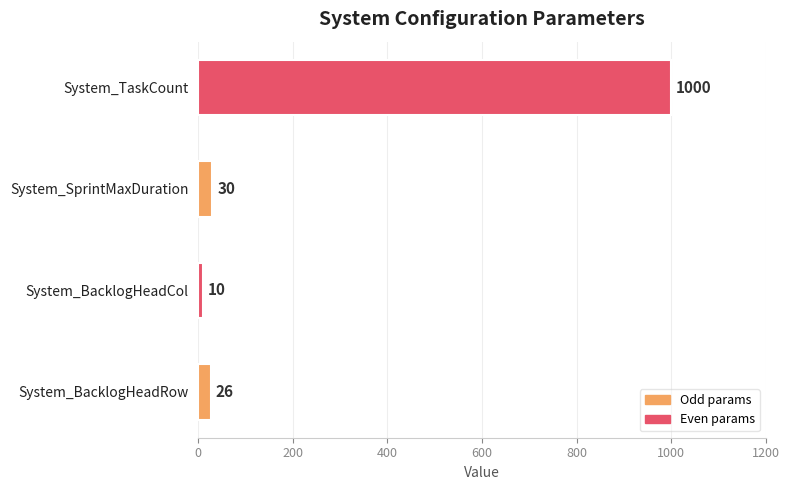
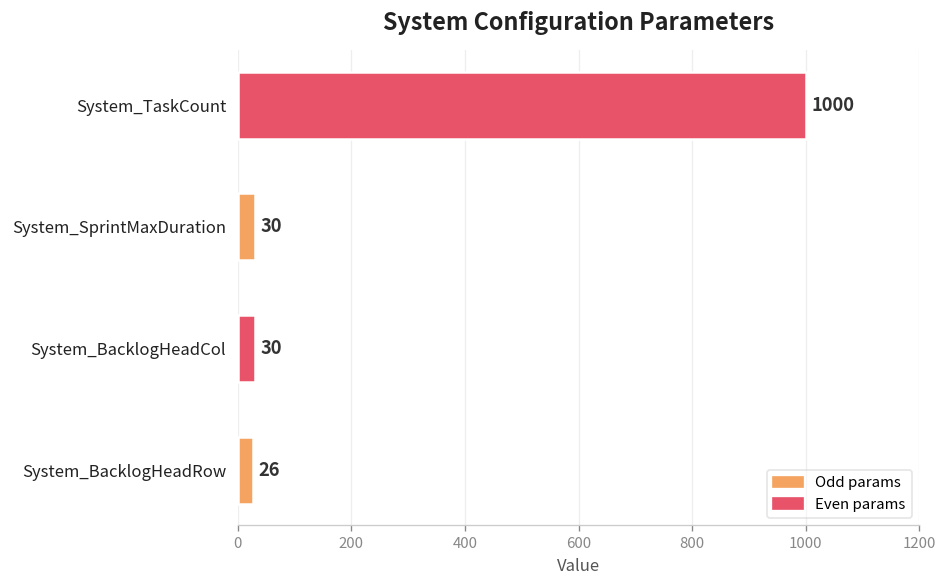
System_BacklogHeadCol: 10 -> 30
